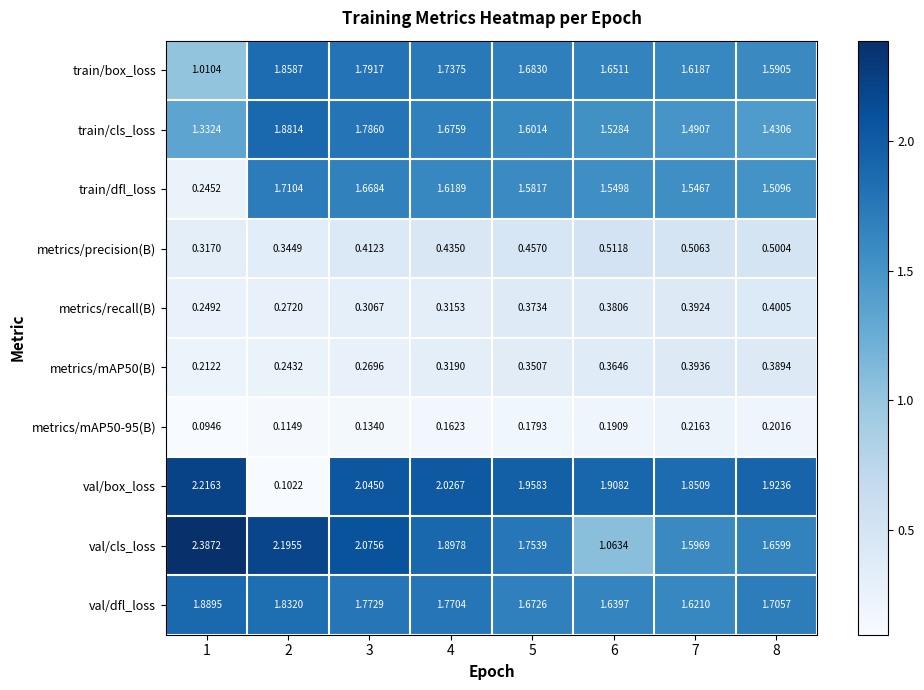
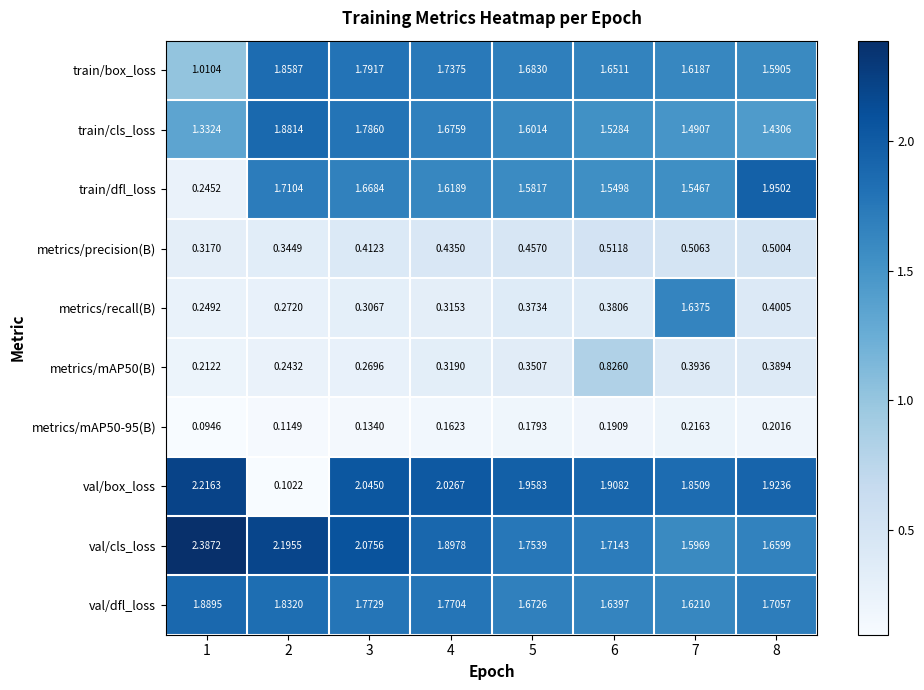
train/dfl_loss, 8: 1.5096 -> 1.9502
metrics/recall(B), 7: 0.3924 -> 1.6375
metrics/mAP50(B), 6: 0.3646 -> 0.8260
val/cls_loss, 6: 1.0634 -> 1.7143
